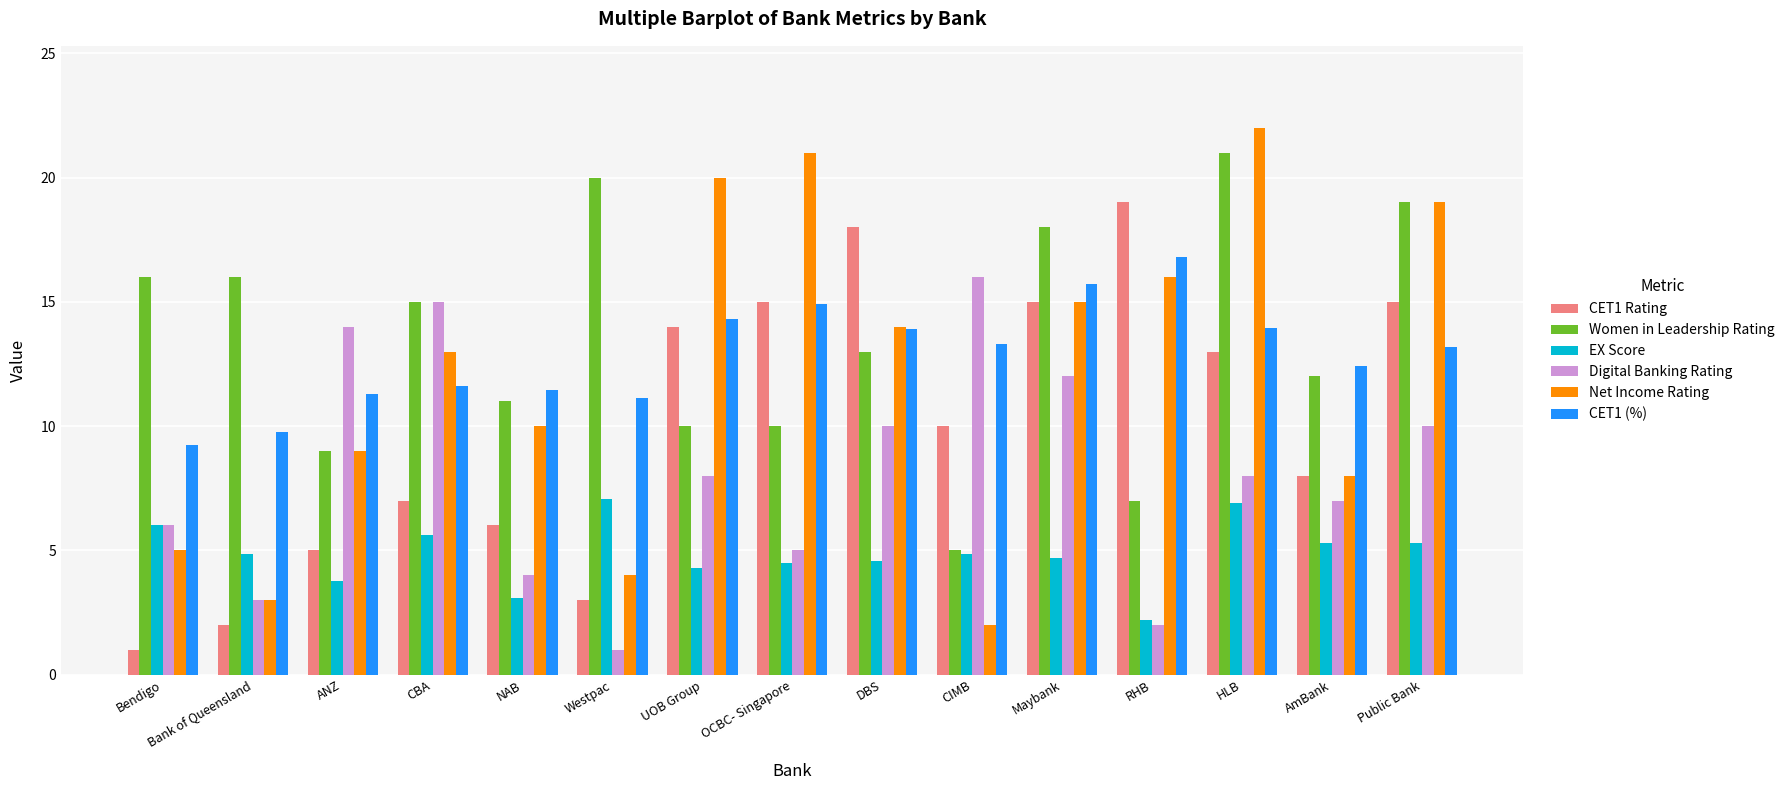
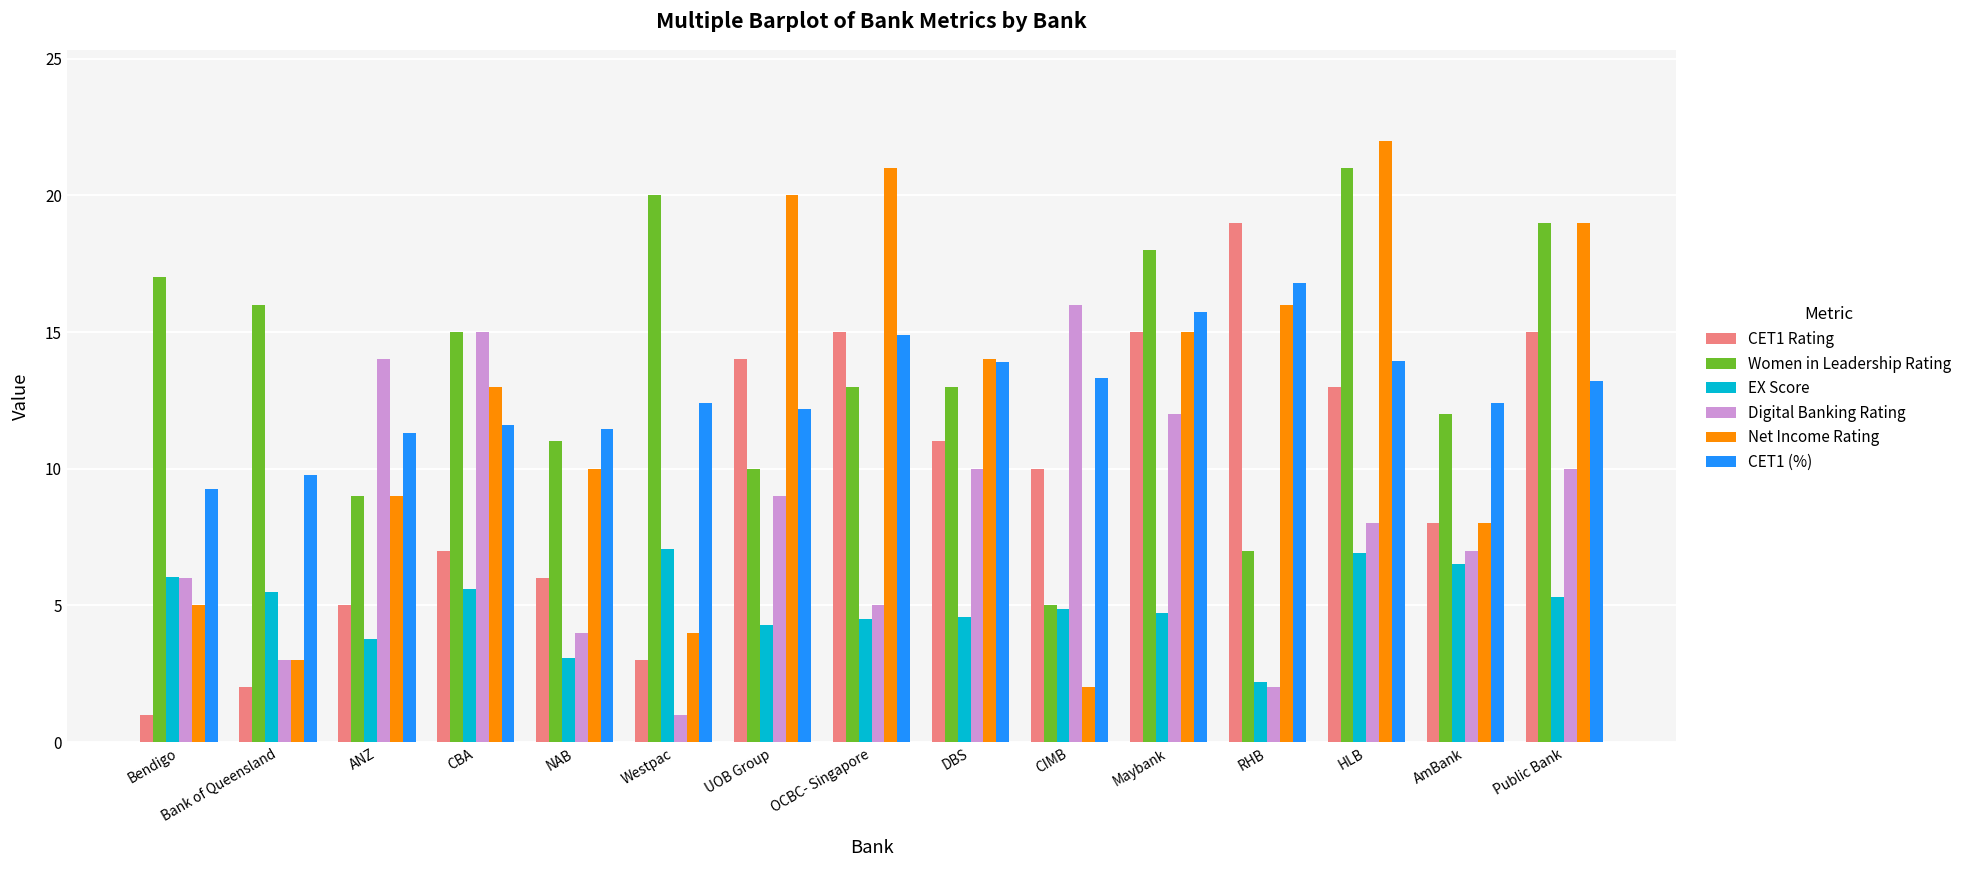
Women in Leadership Rating, Bendigo: 16 -> 17
EX Score, Bank of Queensland: 4.9 -> 5.5
CET1 (%), Westpac: 11.1 -> 12.4
Digital Banking Rating, UOB Group: 8 -> 9
CET1 (%), UOB Group: 14.3 -> 12.2
Women in Leadership Rating, OCBC- Singapore: 10 -> 13
CET1 Rating, DBS: 18 -> 11
EX Score, AmBank: 5.3 -> 6.5
